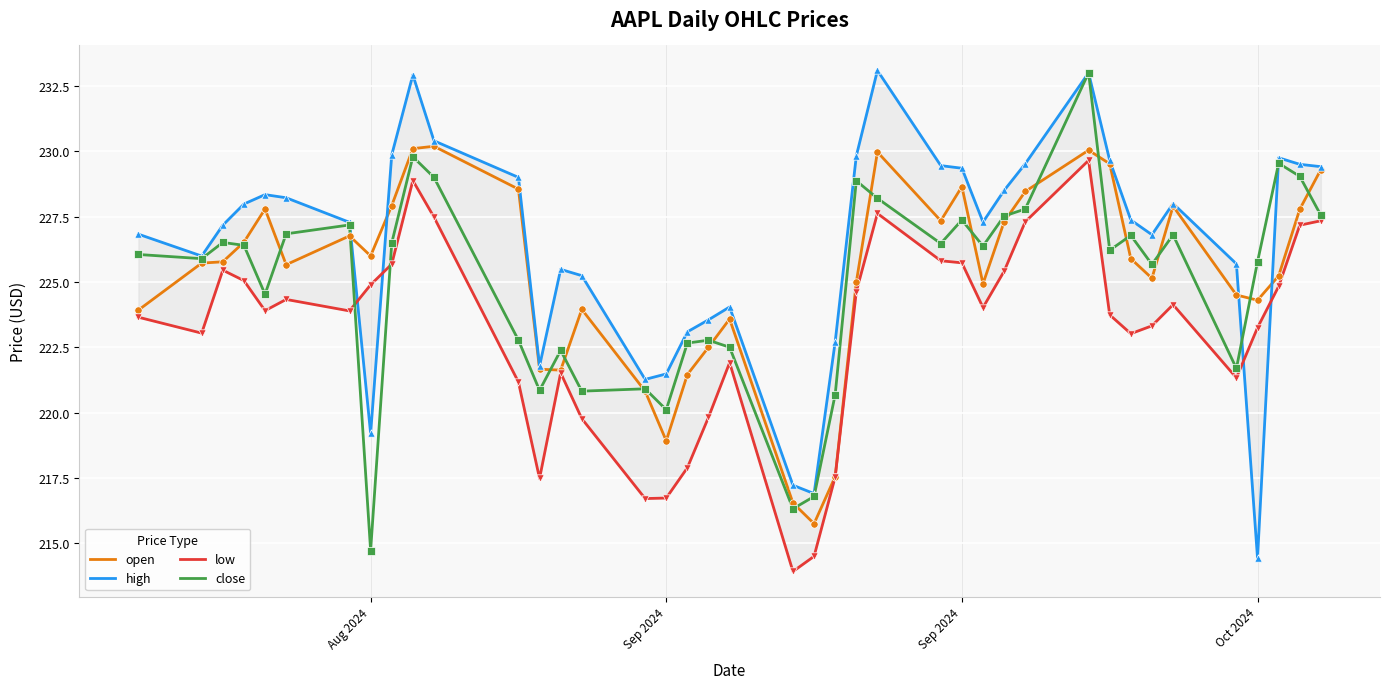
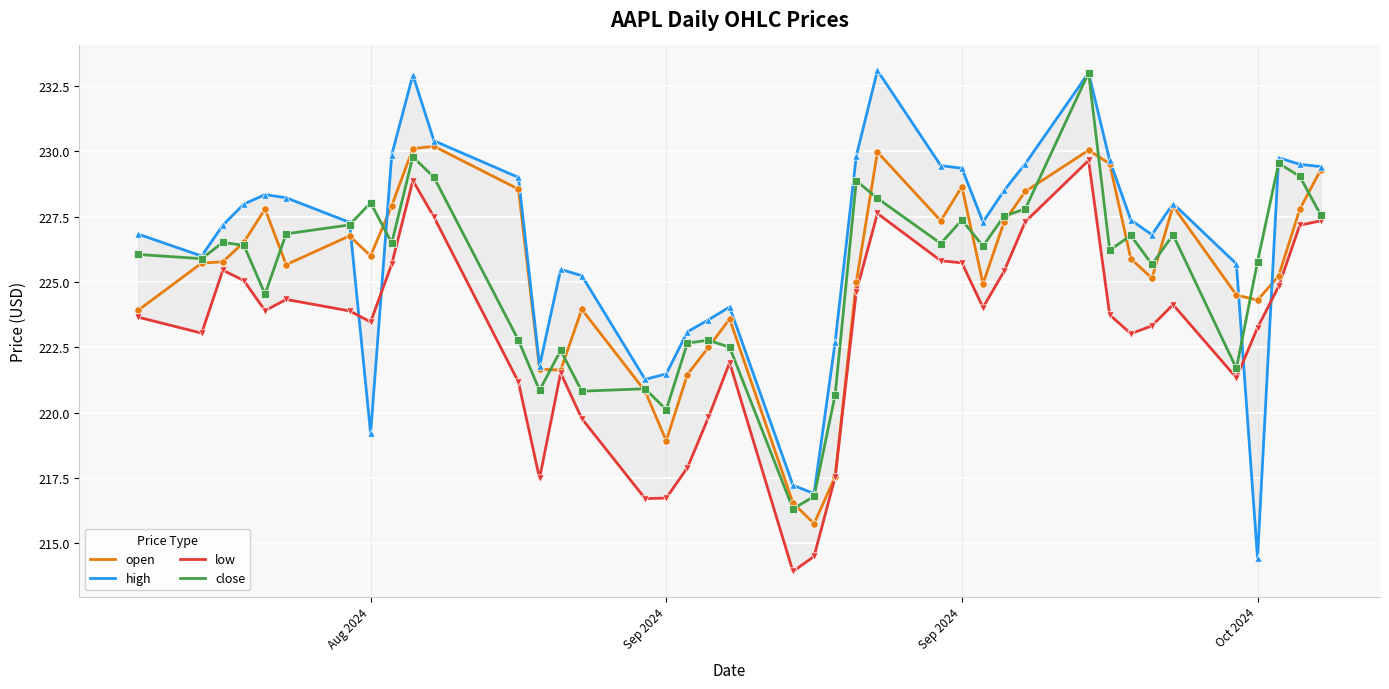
low, Aug 2024: 224.9 -> 223.5
close, Aug 2024: 214.7 -> 228.0
